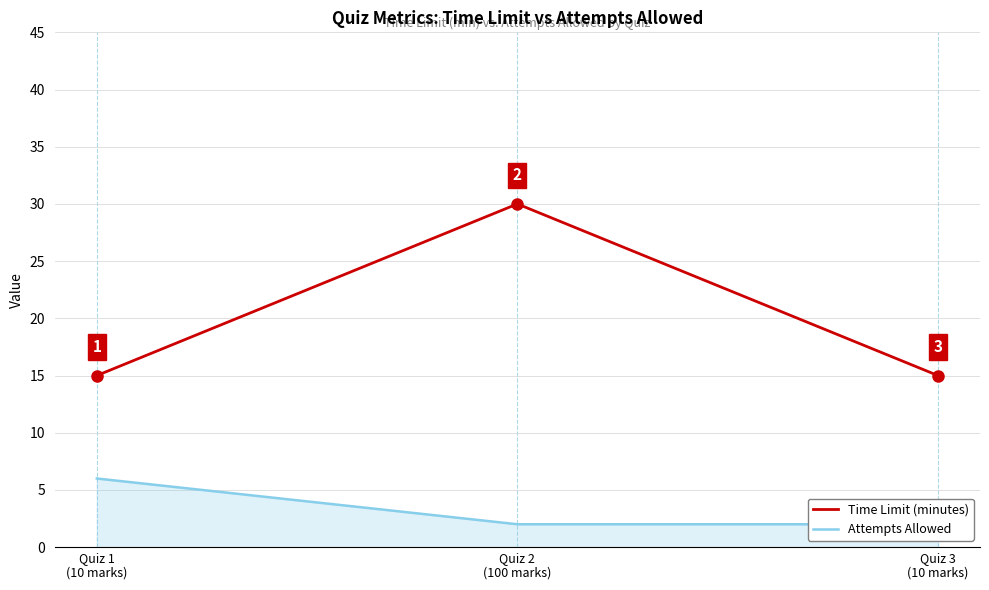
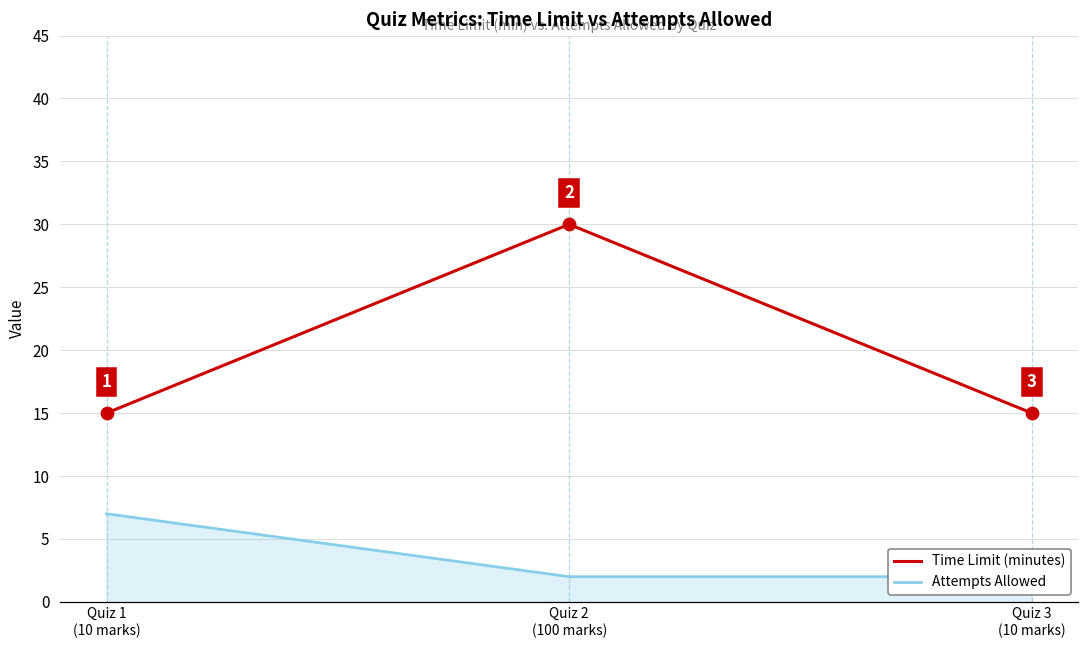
Attempts Allowed, Quiz 1 (10 marks): 6 -> 7
